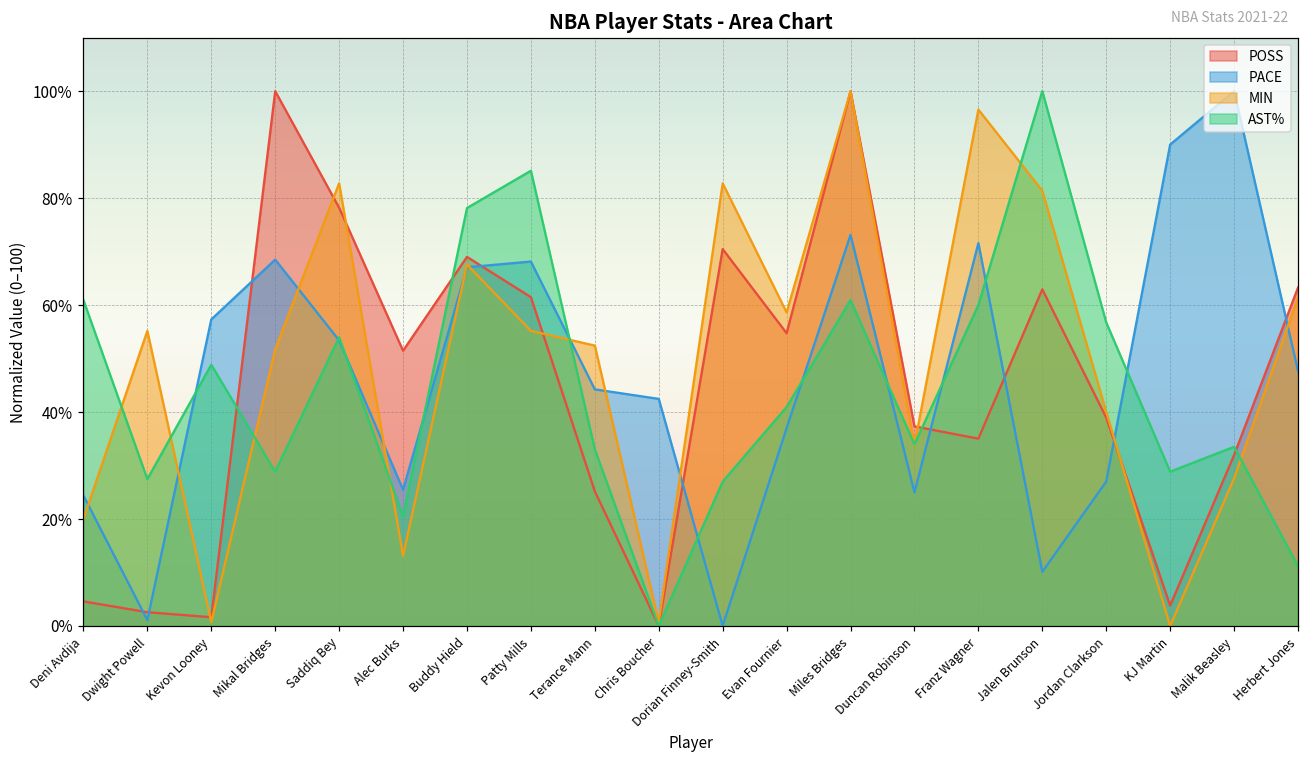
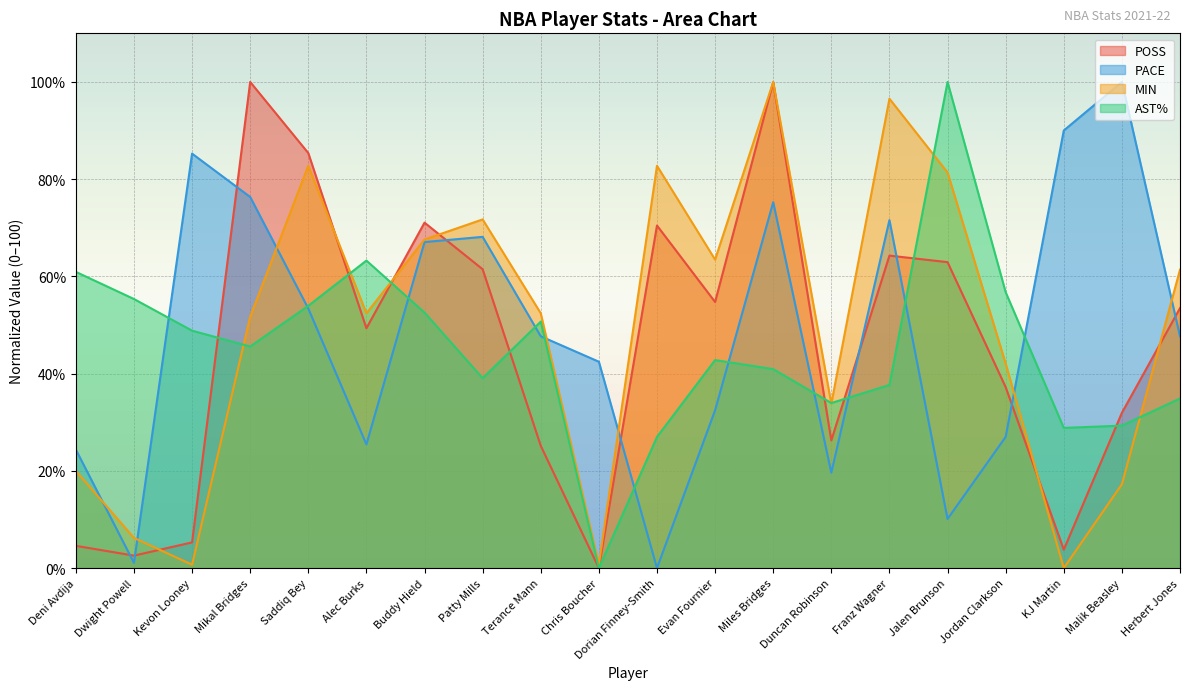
MIN, Dwight Powell: 55% -> 6%
AST%, Dwight Powell: 27% -> 55%
POSS, Kevon Looney: 2% -> 5%
PACE, Kevon Looney: 57% -> 85%
PACE, Mikal Bridges: 68% -> 76%
AST%, Mikal Bridges: 29% -> 46%
POSS, Saddiq Bey: 78% -> 85%
POSS, Alec Burks: 51% -> 49%
MIN, Alec Burks: 13% -> 52%
AST%, Alec Burks: 20% -> 63%
POSS, Buddy Hield: 69% -> 71%
AST%, Buddy Hield: 78% -> 53%
MIN, Patty Mills: 55% -> 72%
AST%, Patty Mills: 85% -> 39%
PACE, Terance Mann: 44% -> 48%
AST%, Terance Mann: 33% -> 51%
PACE, Evan Fournier: 37% -> 32%
MIN, Evan Fournier: 59% -> 63%
AST%, Evan Fournier: 41% -> 43%
PACE, Miles Bridges: 73% -> 75%
AST%, Miles Bridges: 61% -> 41%
POSS, Duncan Robinson: 37% -> 26%
PACE, Duncan Robinson: 25% -> 20%
POSS, Franz Wagner: 35% -> 64%
AST%, Franz Wagner: 60% -> 38%
POSS, Jordan Clarkson: 39% -> 37%
MIN, Jordan Clarkson: 40% -> 42%
MIN, Malik Beasley: 28% -> 17%
AST%, Malik Beasley: 33% -> 29%
POSS, Herbert Jones: 63% -> 53%
AST%, Herbert Jones: 11% -> 35%
